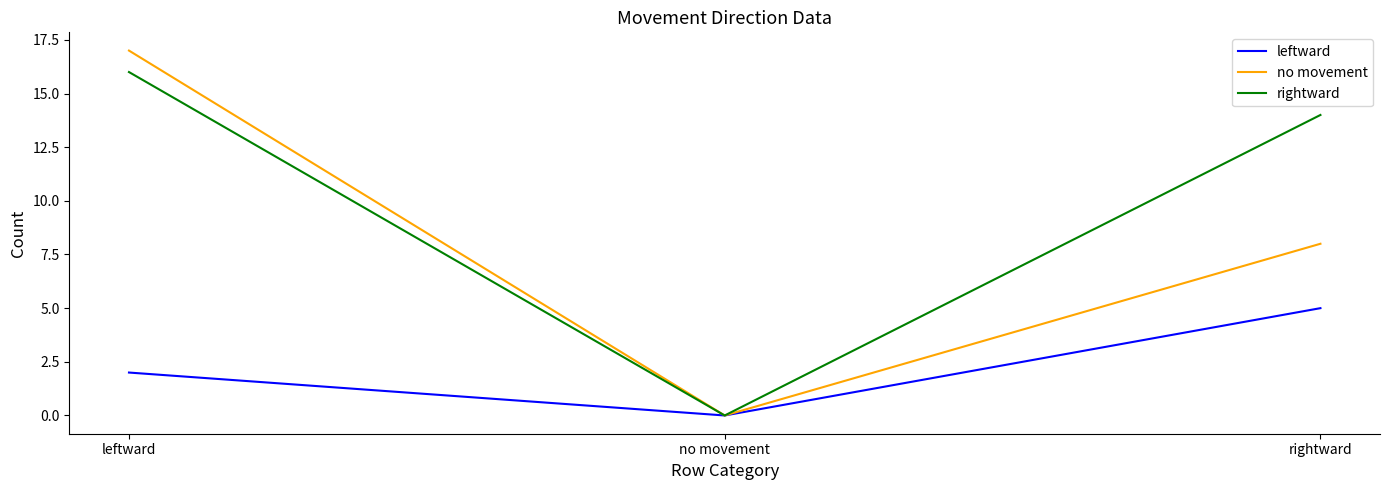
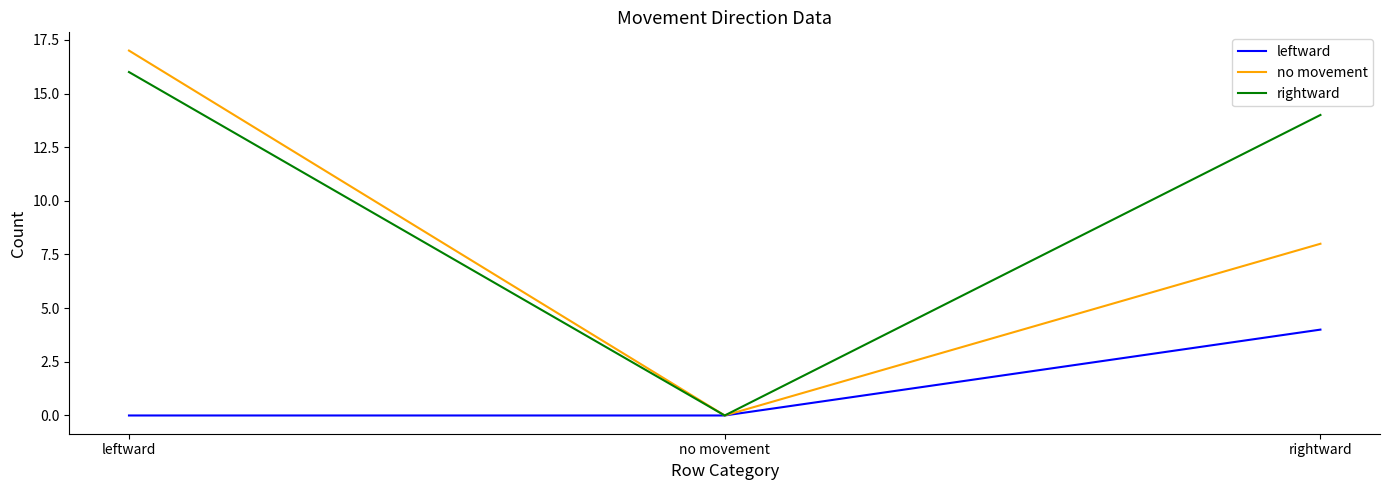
leftward, leftward: 2 -> 0
leftward, rightward: 5 -> 4
